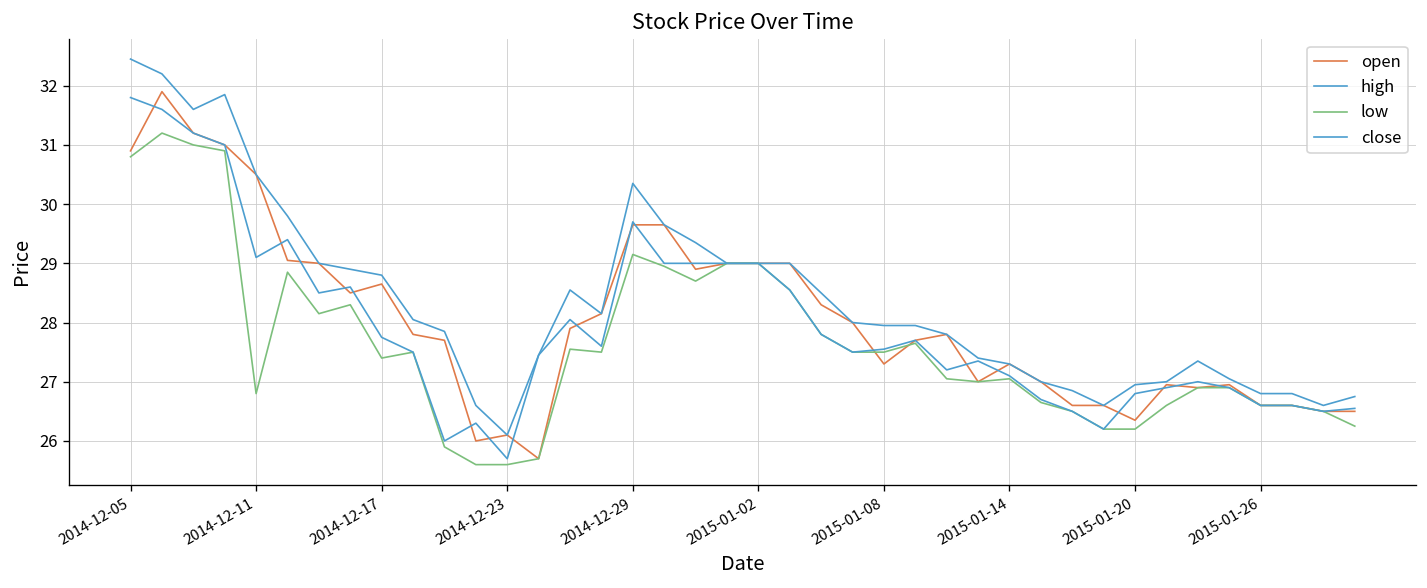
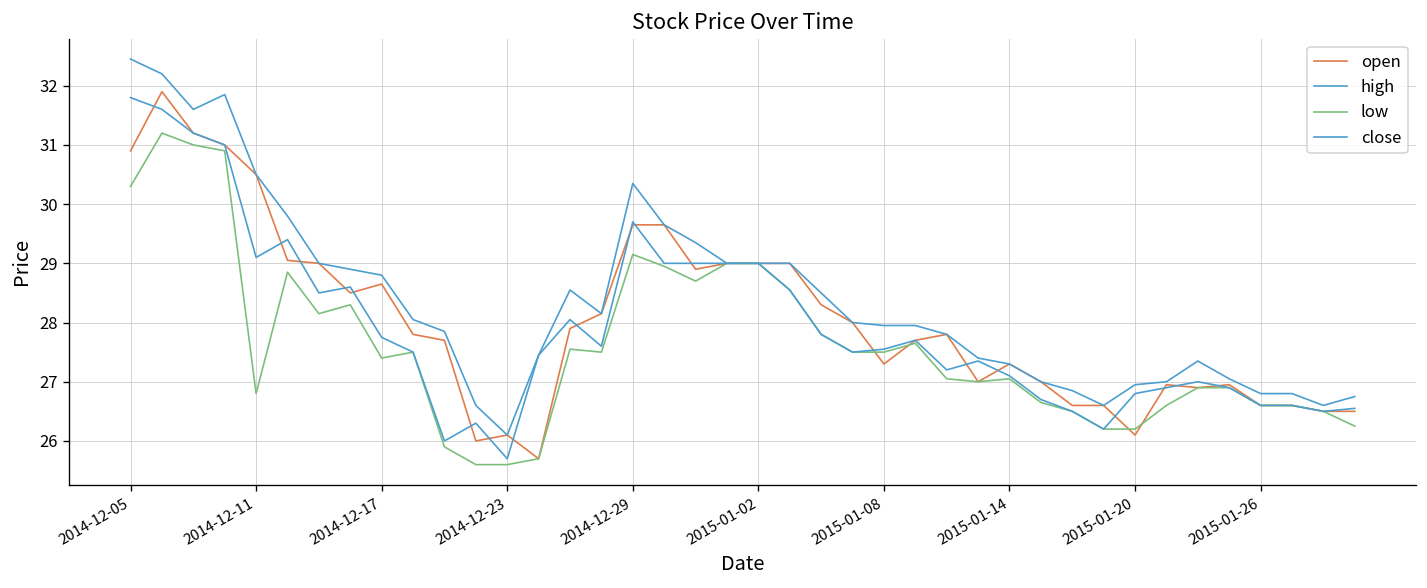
low, 2014-12-05: 30.8 -> 30.3
open, 2015-01-20: 26.4 -> 26.1
